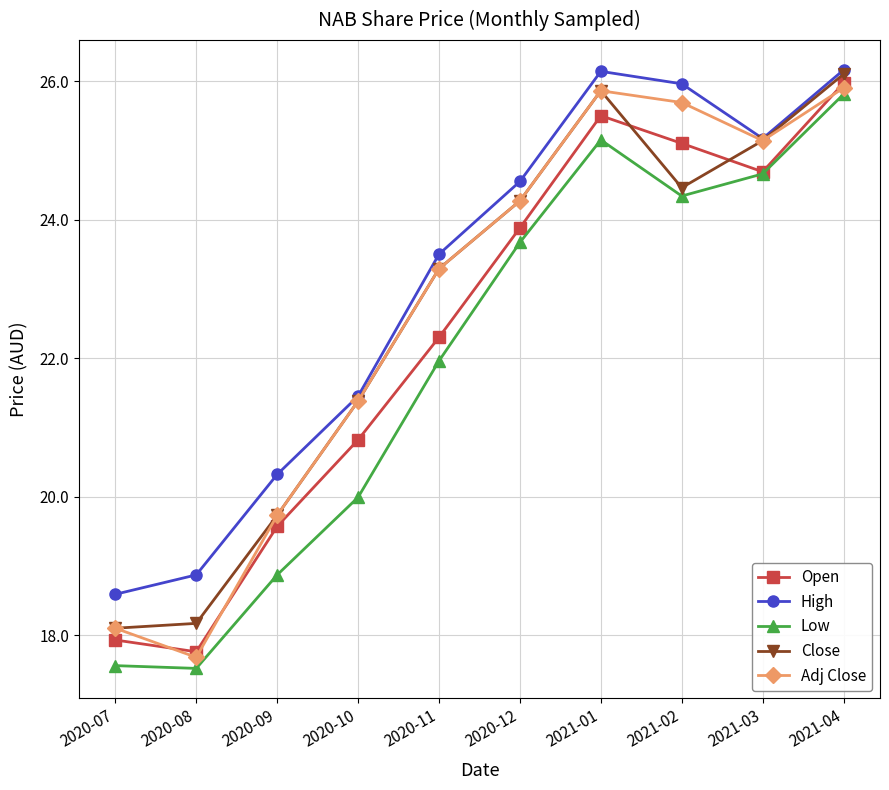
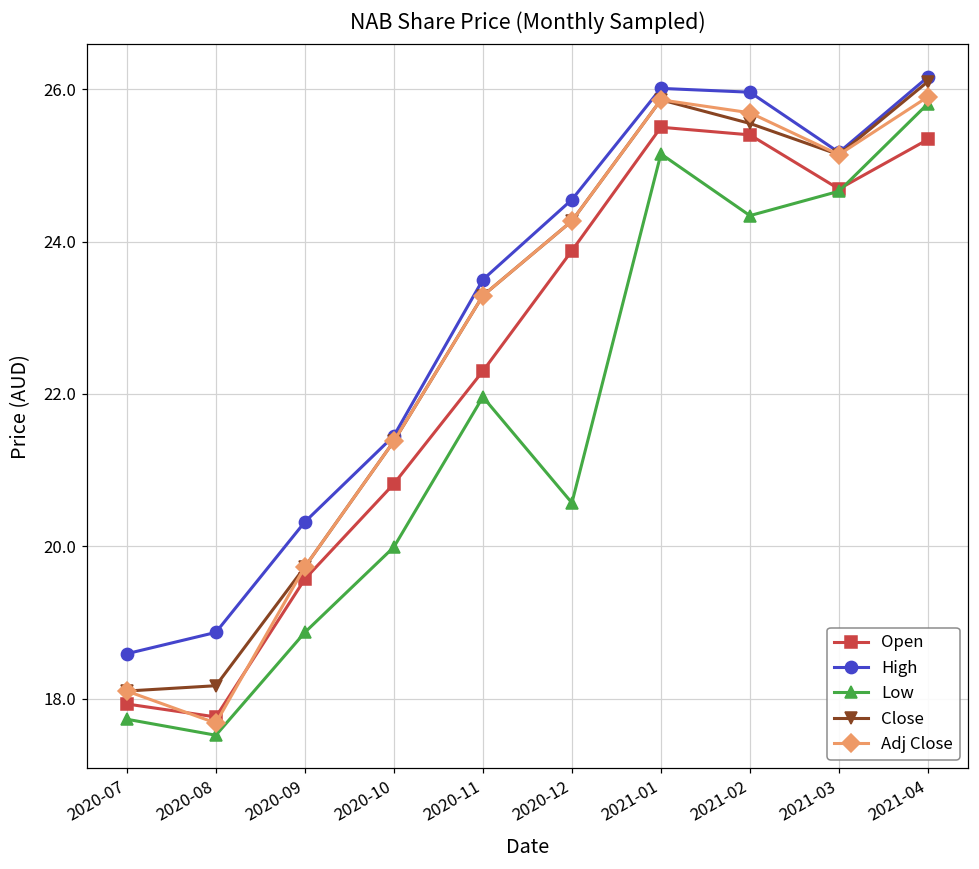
Low, 2020-07: 17.6 -> 17.7
Low, 2020-12: 23.7 -> 20.6
High, 2021-01: 26.1 -> 26.0
Open, 2021-02: 25.1 -> 25.4
Close, 2021-02: 24.5 -> 25.6
Open, 2021-04: 26.0 -> 25.3
